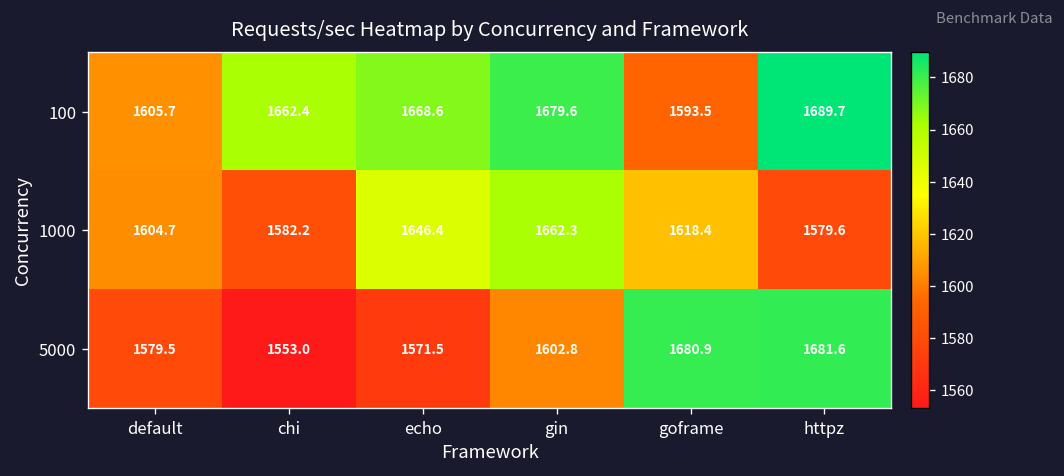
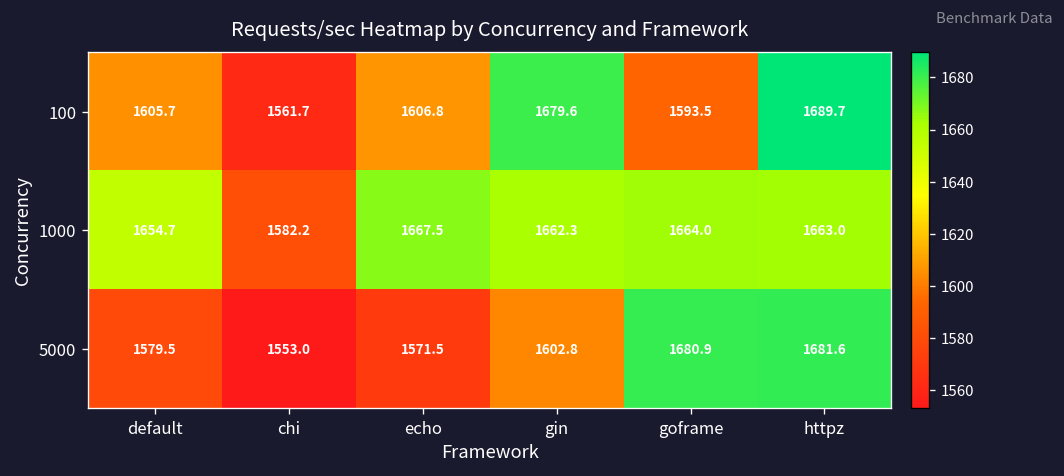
100, chi: 1662.4 -> 1561.7
100, echo: 1668.6 -> 1606.8
1000, default: 1604.7 -> 1654.7
1000, echo: 1646.4 -> 1667.5
1000, goframe: 1618.4 -> 1664.0
1000, httpz: 1579.6 -> 1663.0
